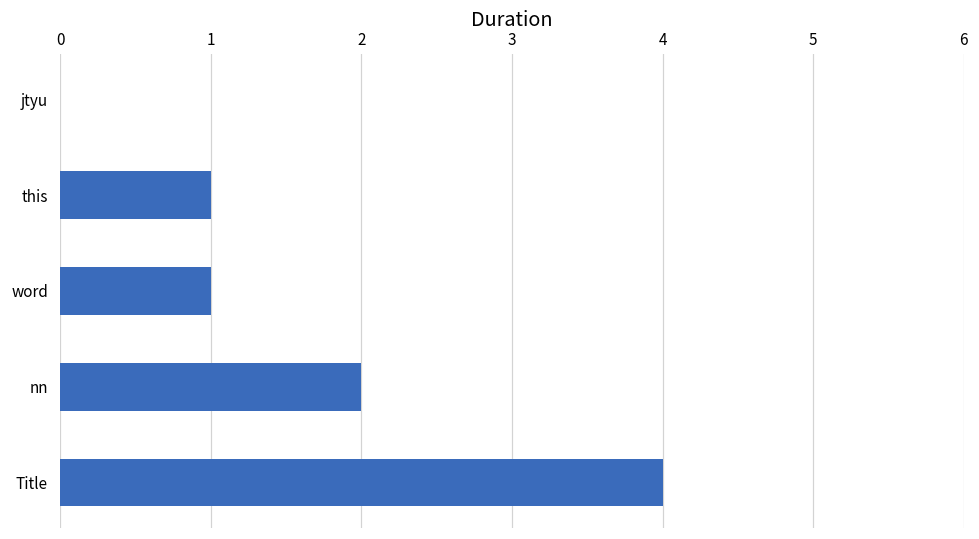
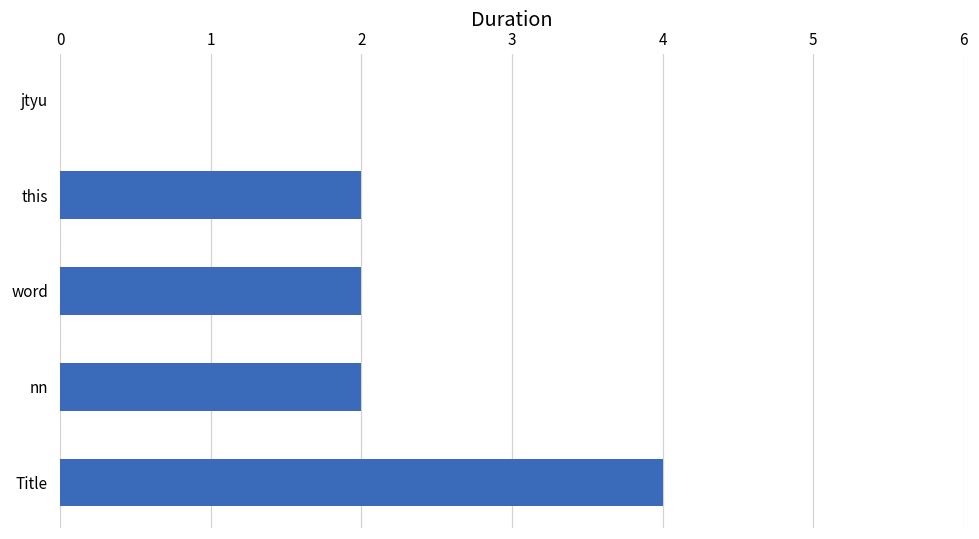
this: 1 -> 2
word: 1 -> 2
